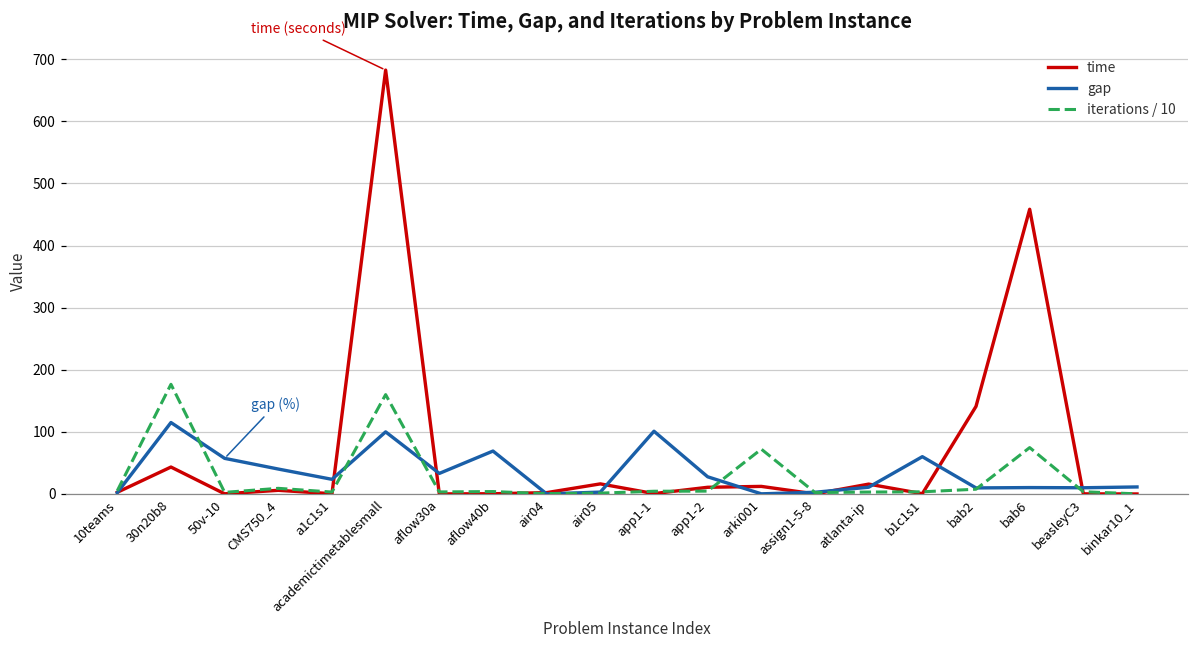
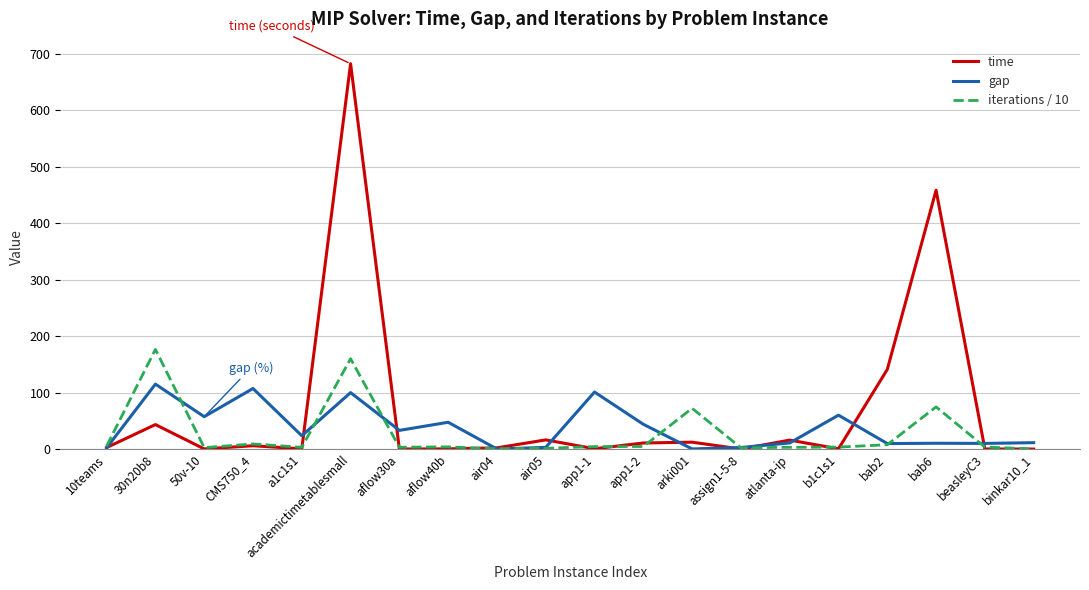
gap, CMS750_4: 40 -> 110
gap, aflow40b: 70 -> 50
gap, app1-2: 30 -> 40
